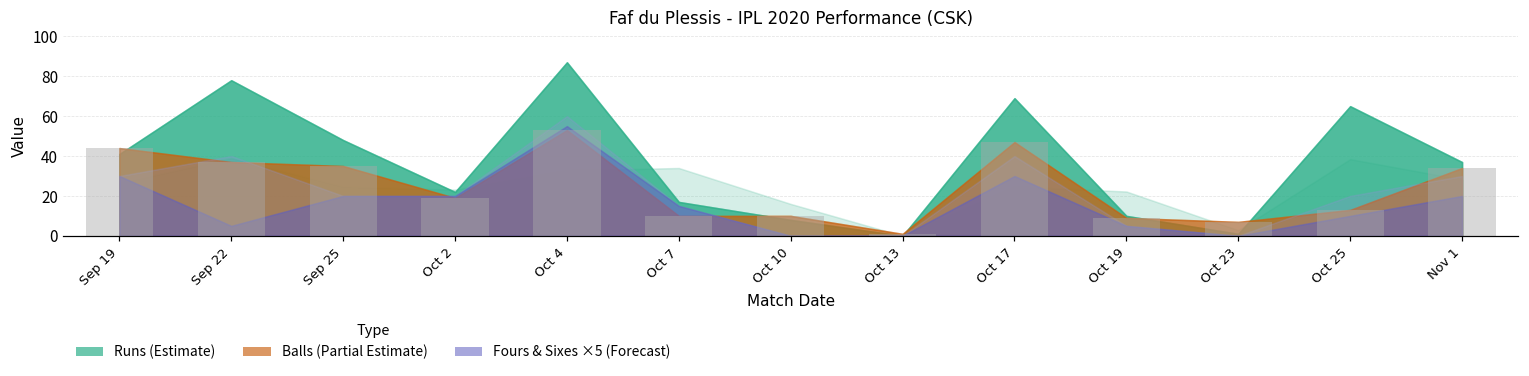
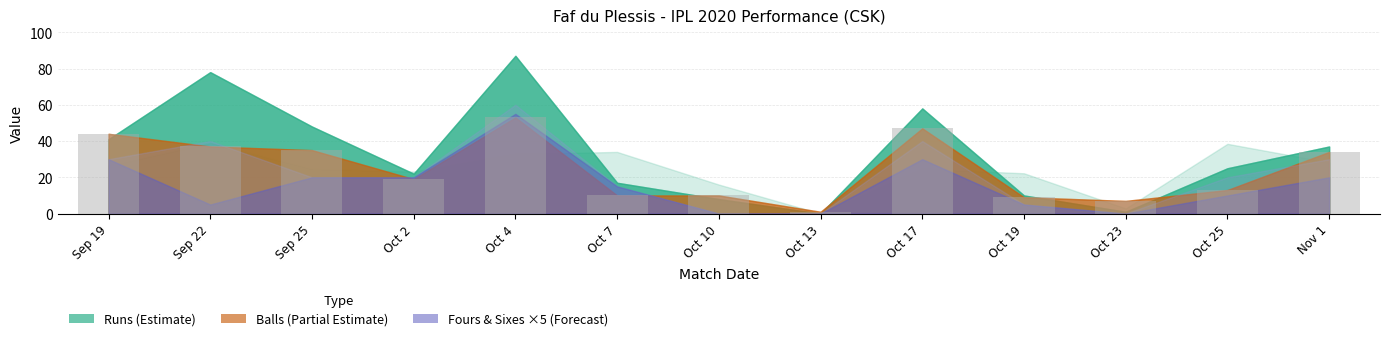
Runs (Estimate), Oct 17: 69 -> 58
Runs (Estimate), Oct 25: 65 -> 25
